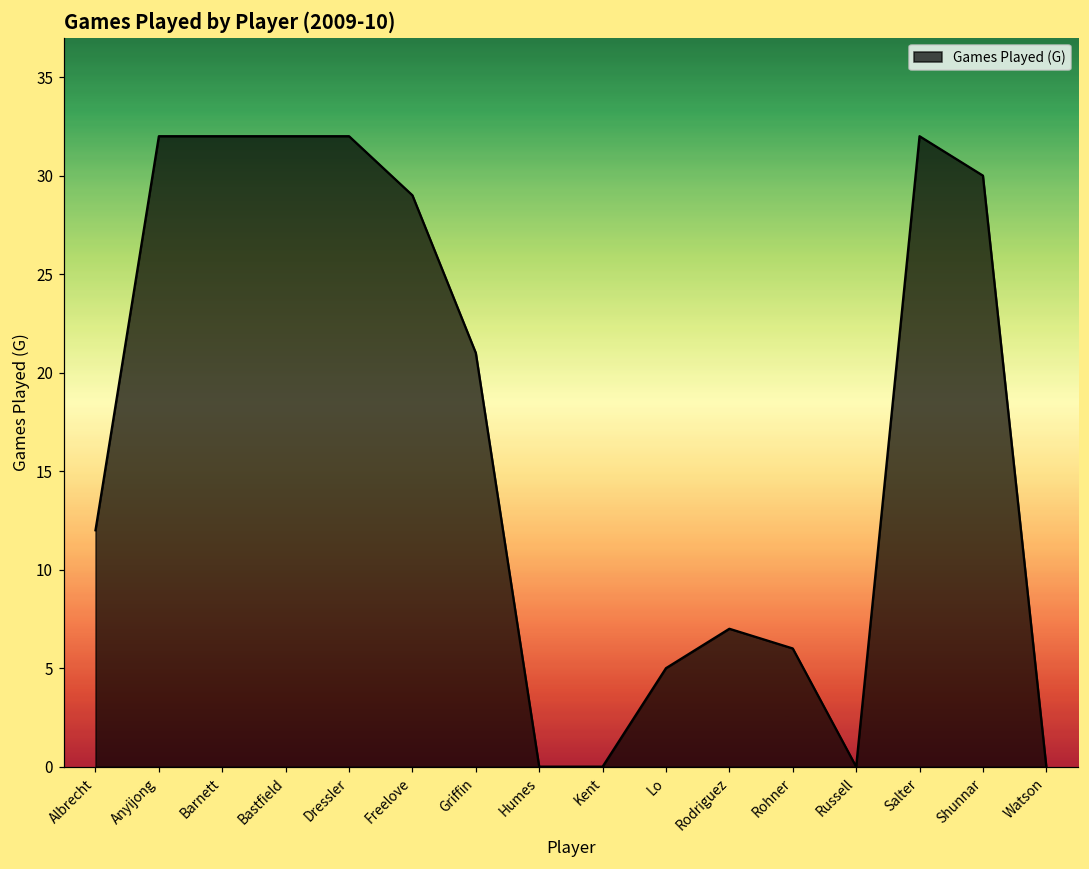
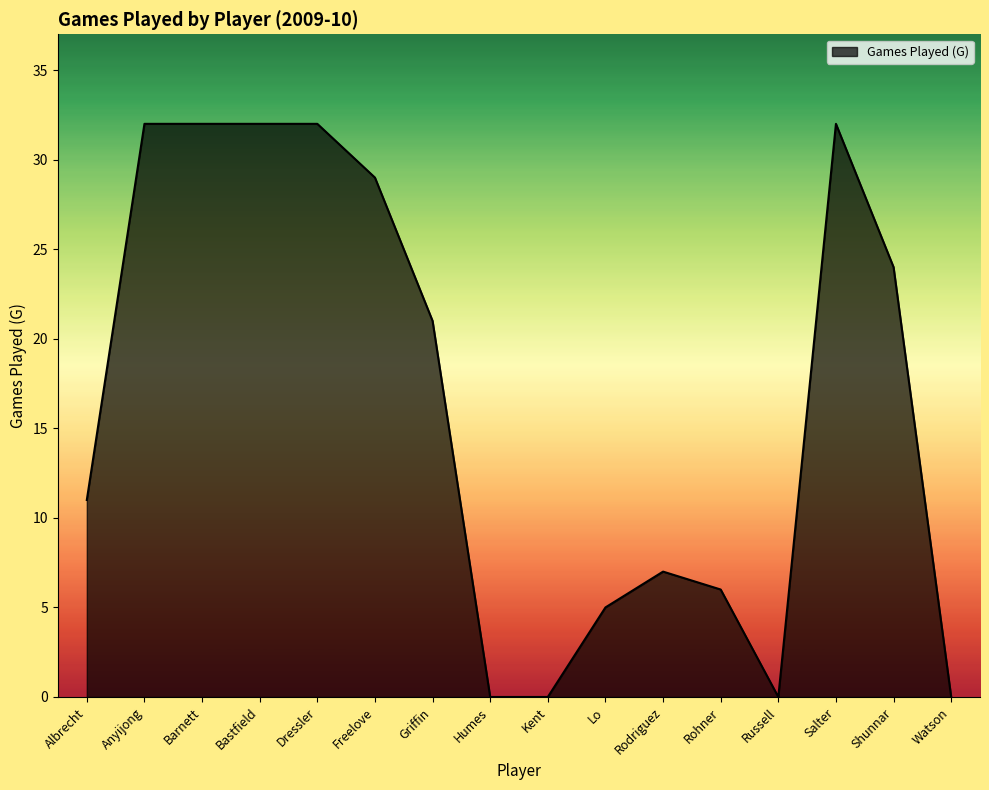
Albrecht: 12 -> 11
Shunnar: 30 -> 24
